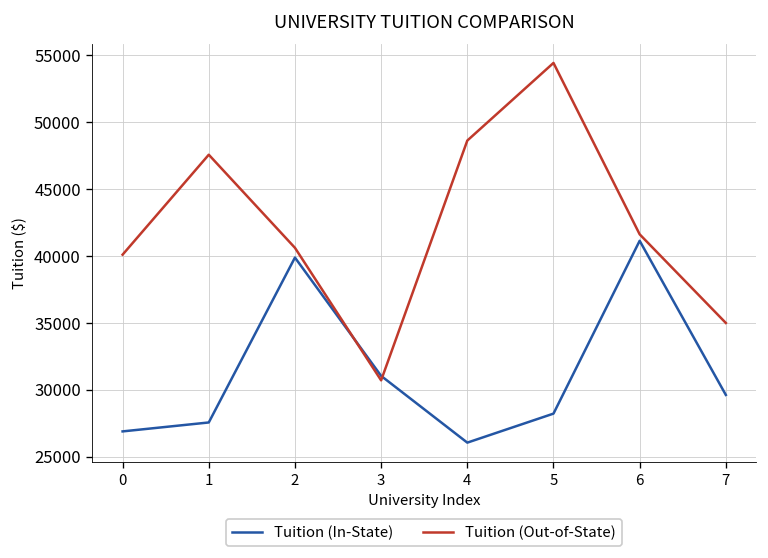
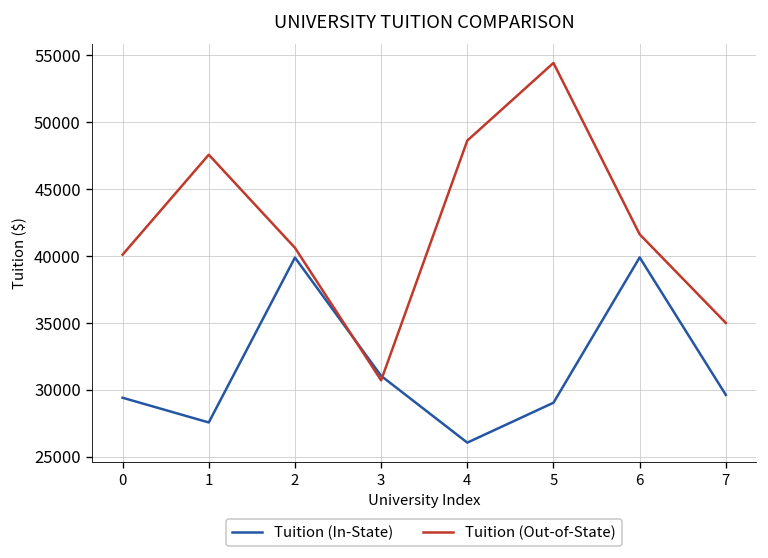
Tuition (In-State), 0: 26900 -> 29400
Tuition (In-State), 5: 28200 -> 29000
Tuition (In-State), 6: 41100 -> 39900
